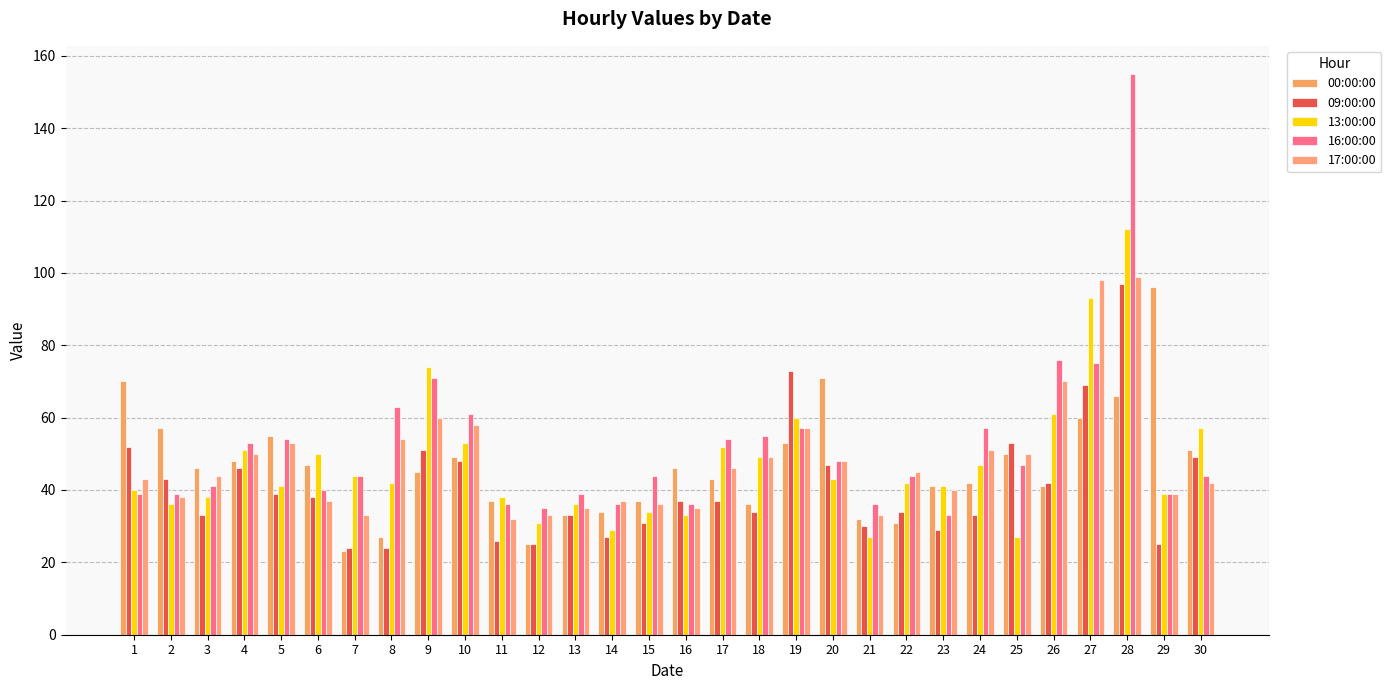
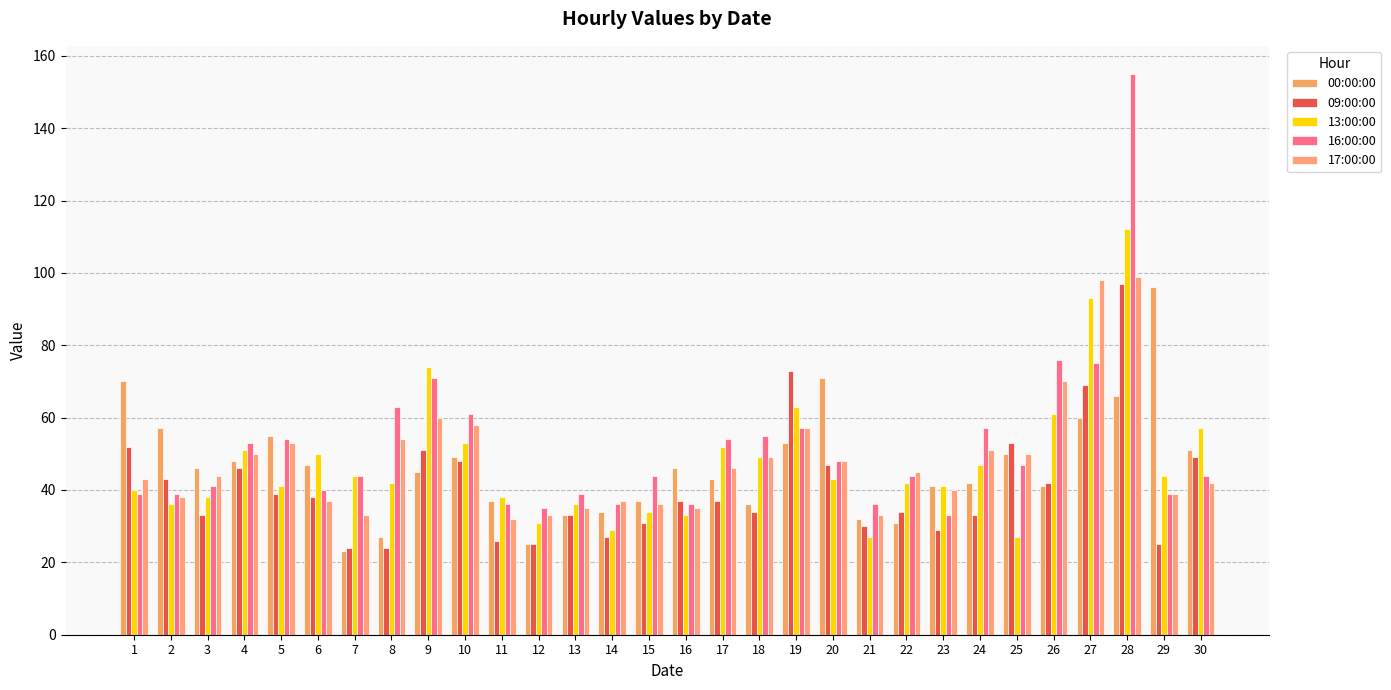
13:00:00, 19: 60 -> 63
13:00:00, 29: 39 -> 44
